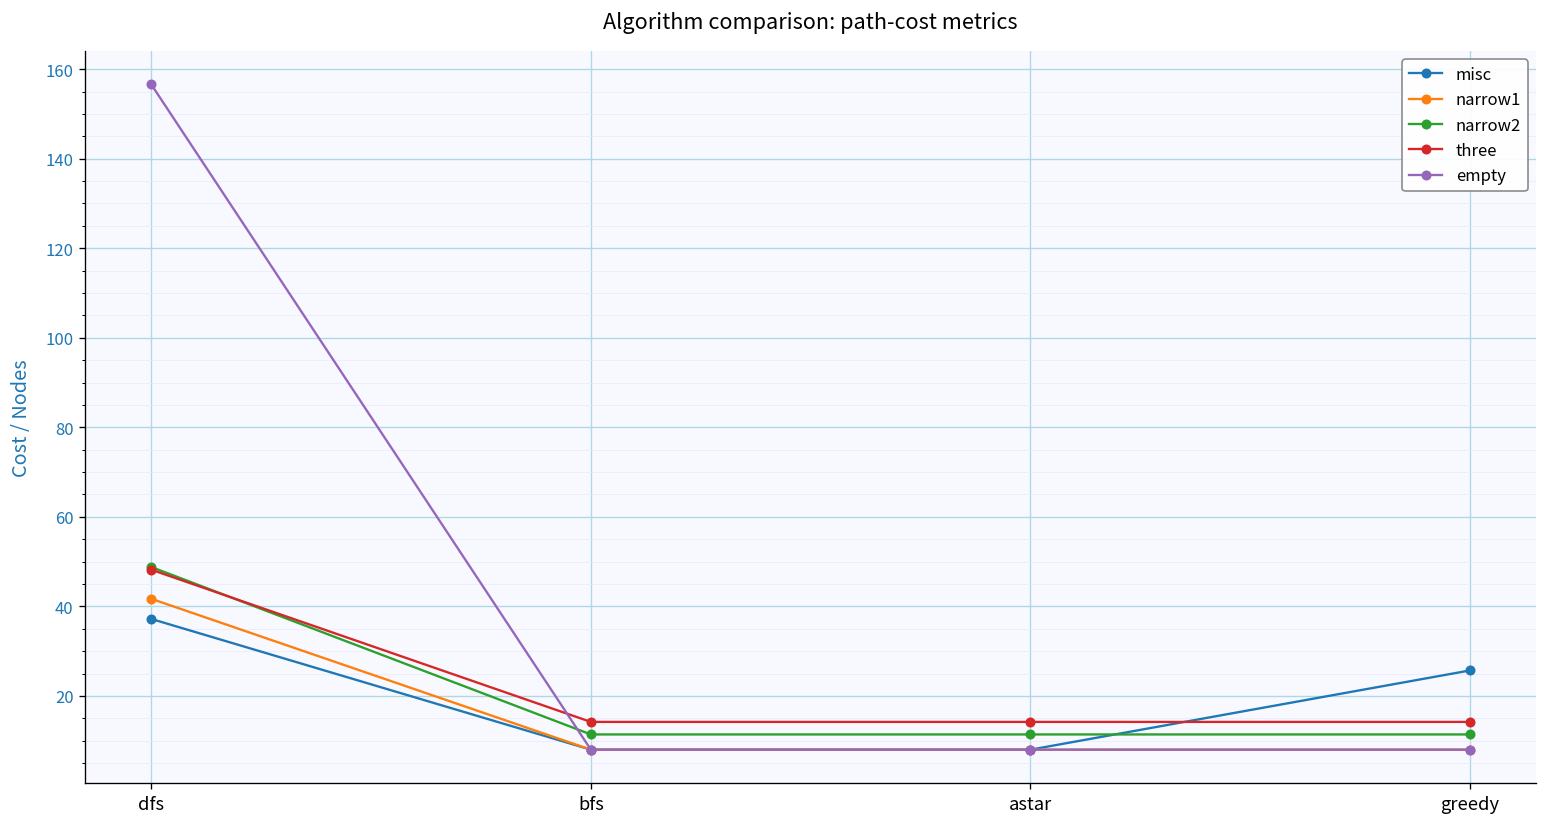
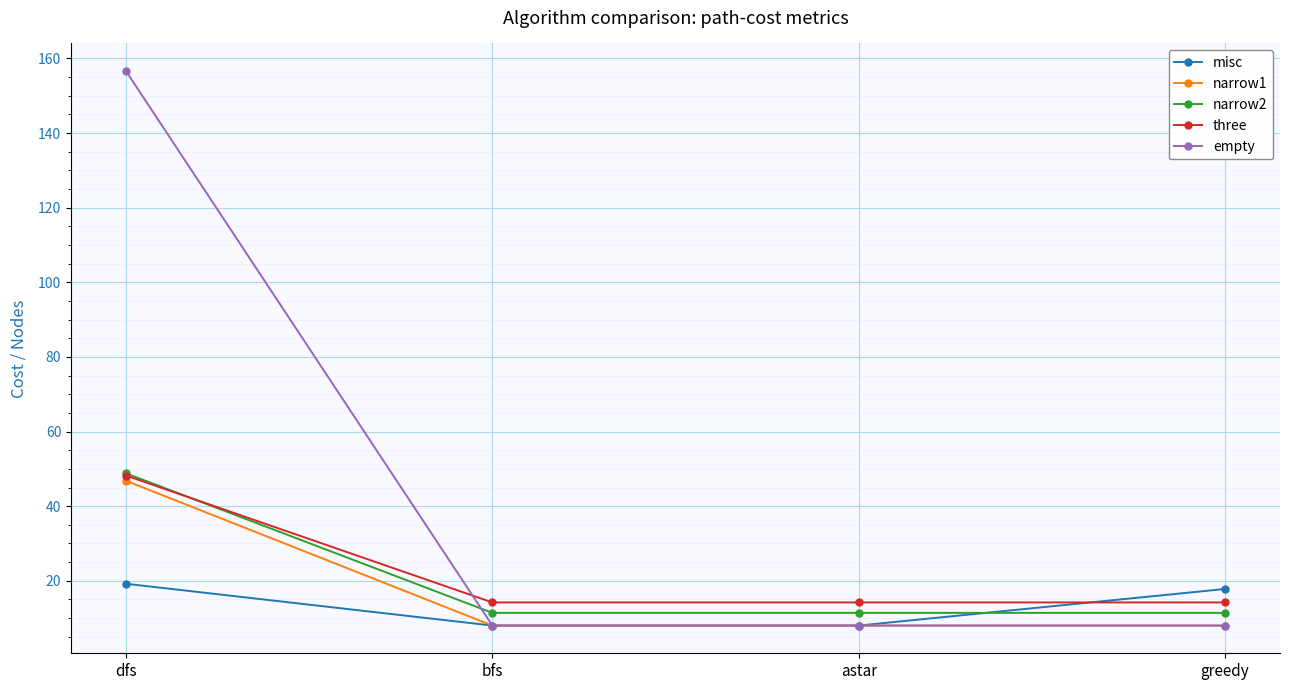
misc, dfs: 37 -> 19
narrow1, dfs: 42 -> 47
misc, greedy: 26 -> 18
